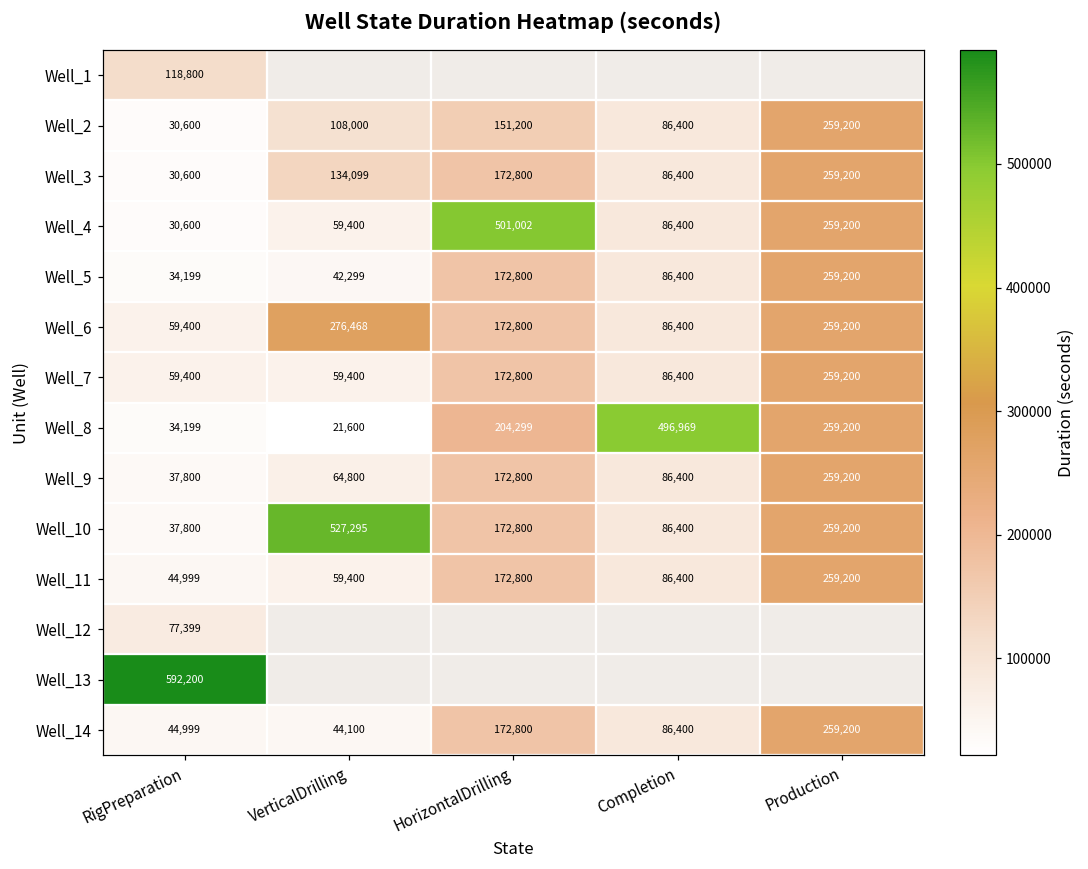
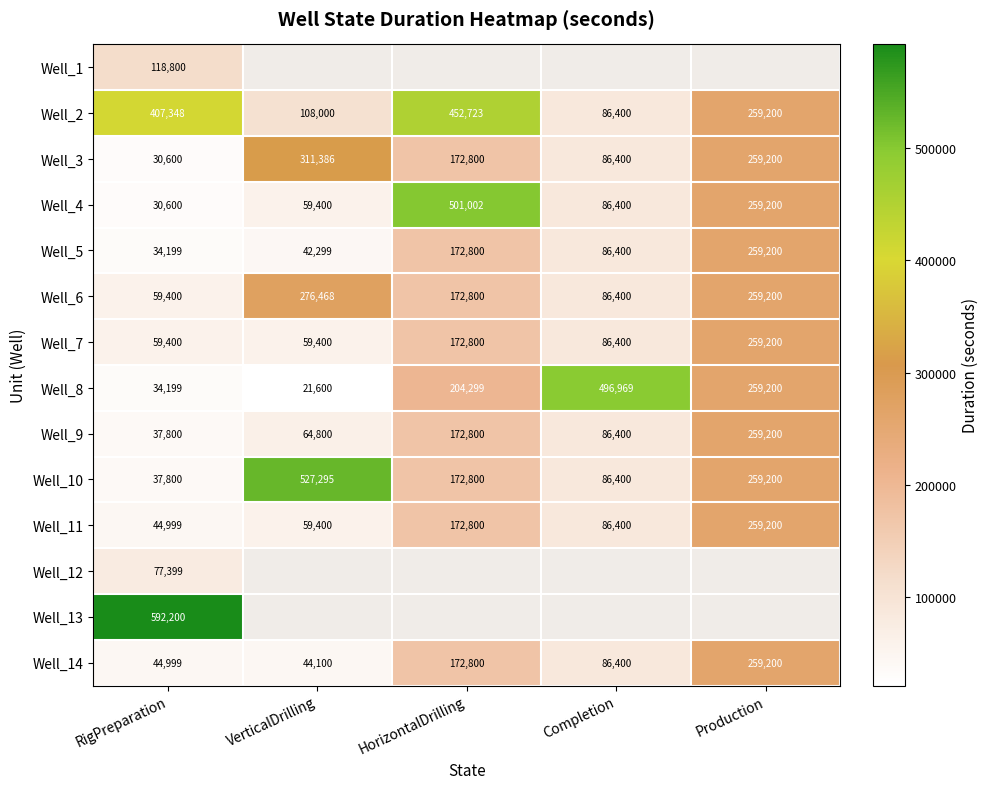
Well_2, RigPreparation: 30,600 -> 407,348
Well_2, HorizontalDrilling: 151,200 -> 452,723
Well_3, VerticalDrilling: 134,099 -> 311,386
